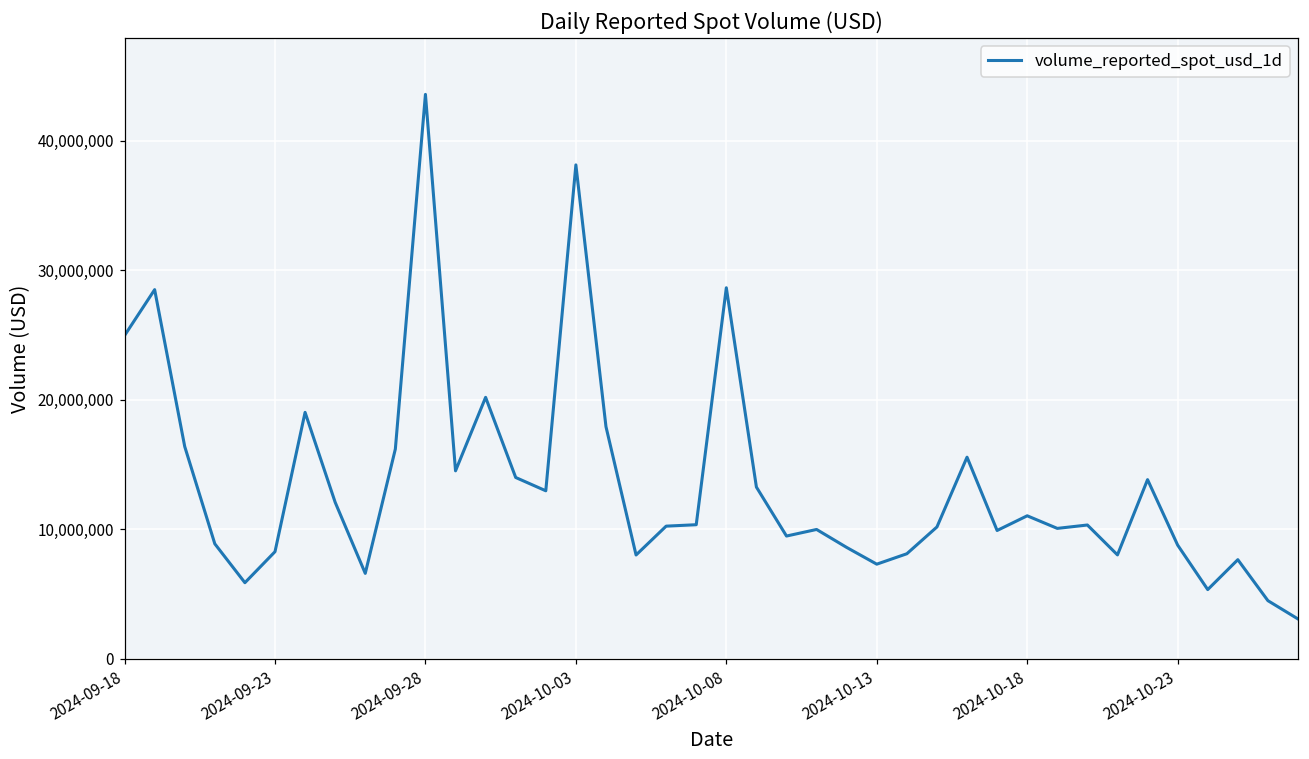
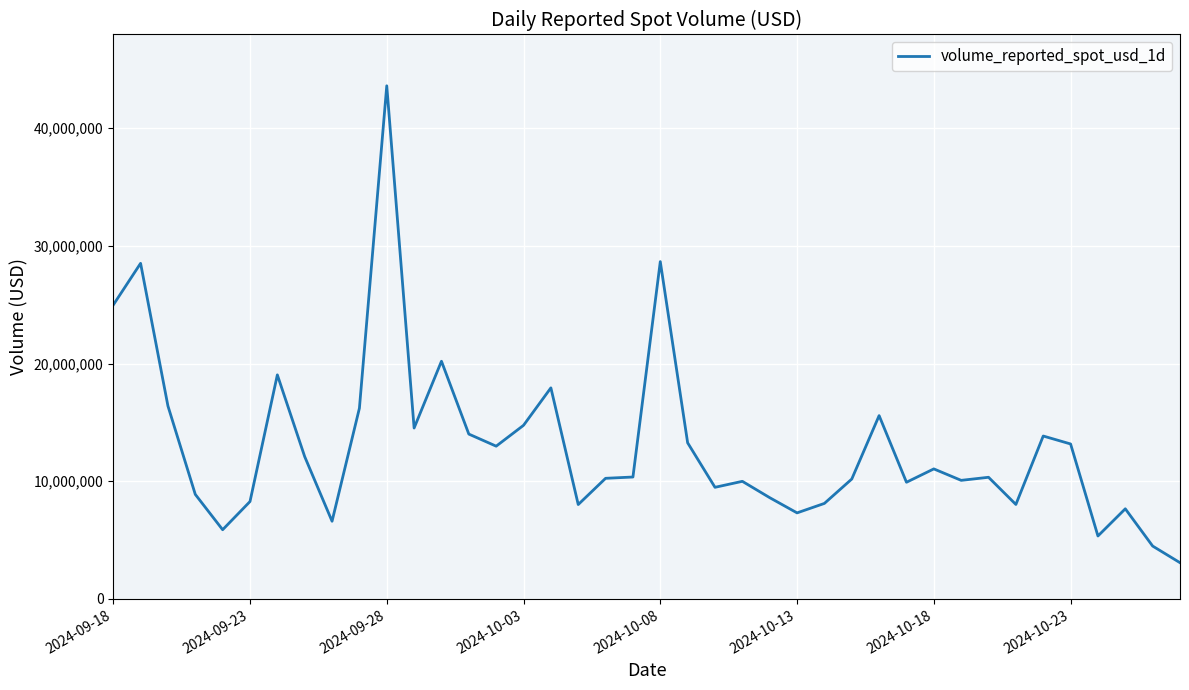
2024-10-03: 38,200,000 -> 14,700,000
2024-10-23: 8,800,000 -> 13,200,000
